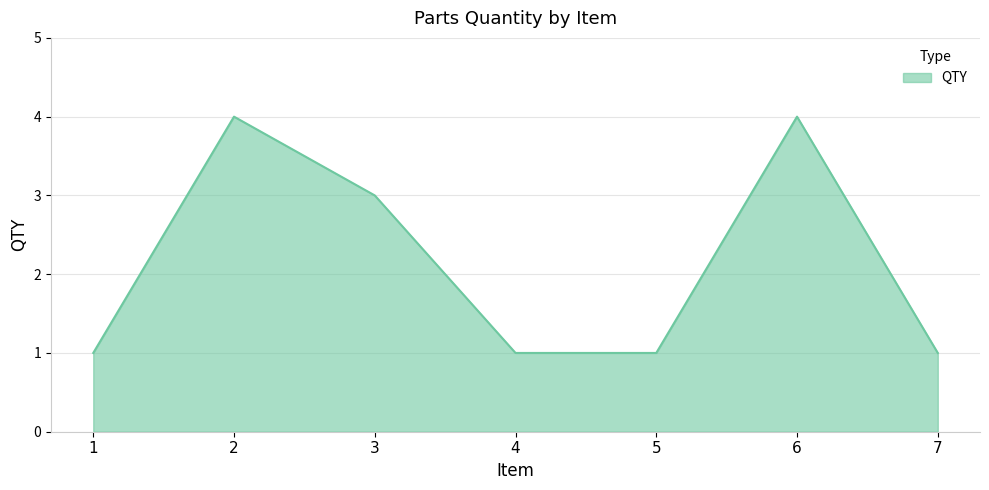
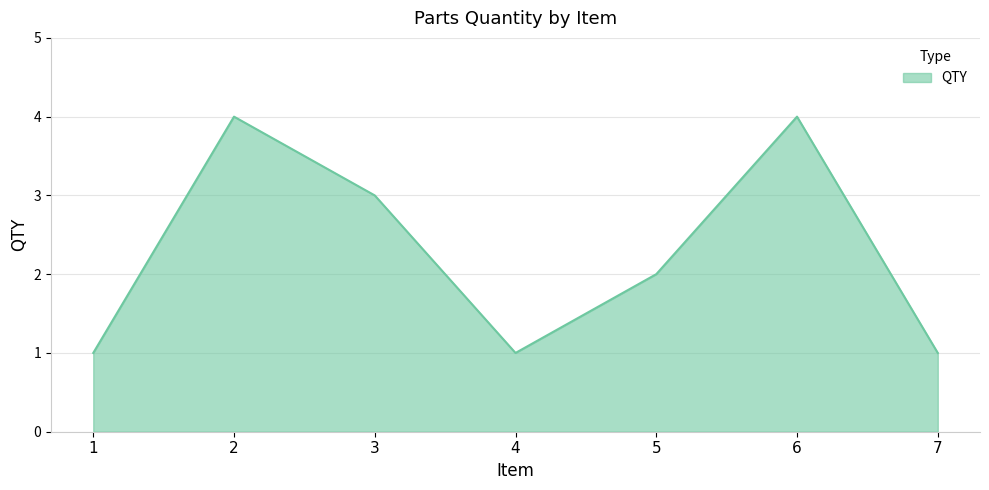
5: 1 -> 2
